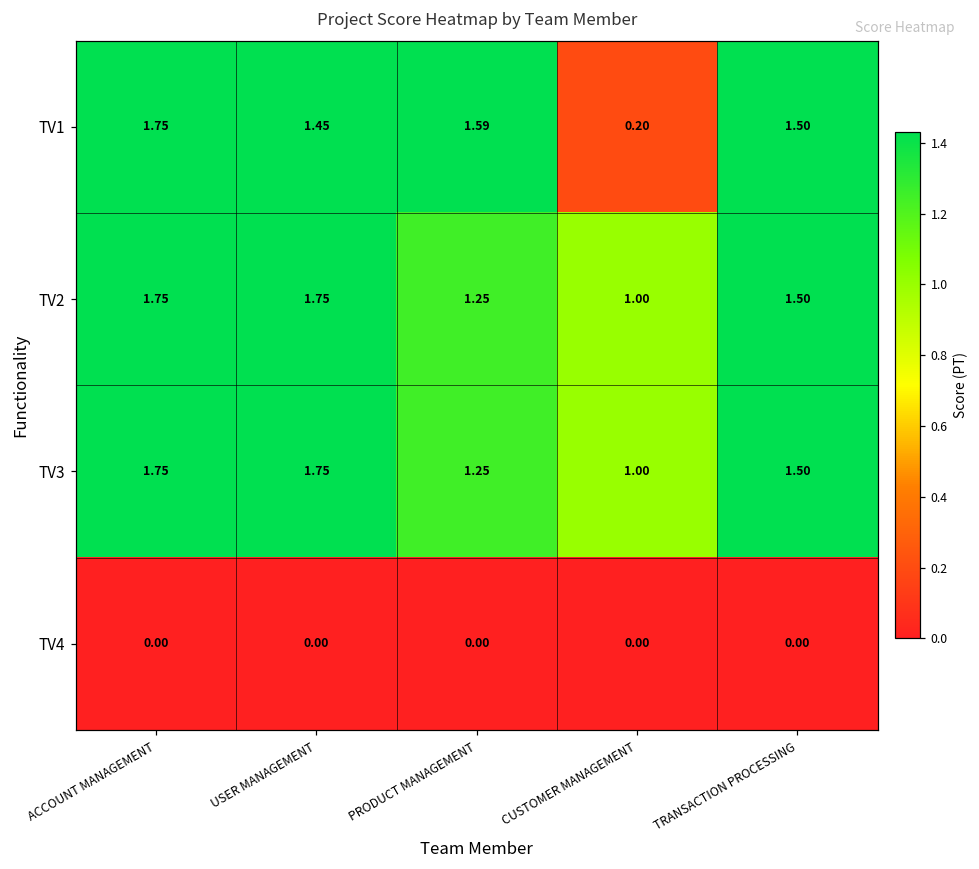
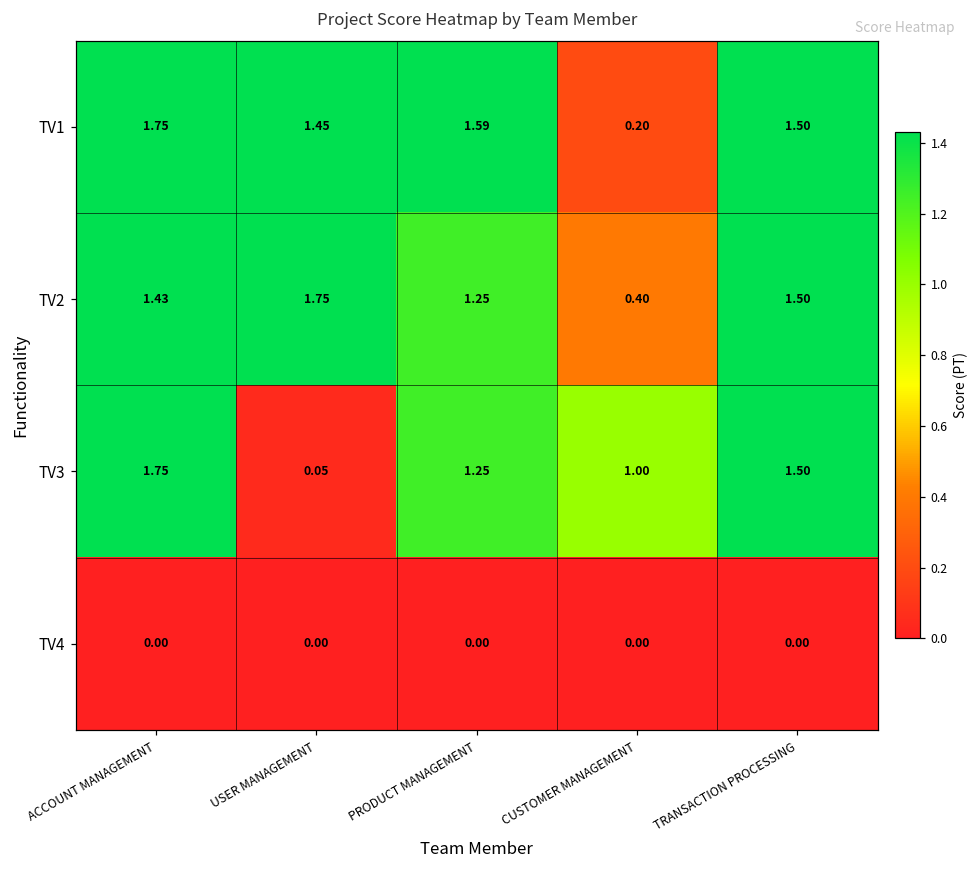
TV2, ACCOUNT MANAGEMENT: 1.75 -> 1.43
TV2, CUSTOMER MANAGEMENT: 1.00 -> 0.40
TV3, USER MANAGEMENT: 1.75 -> 0.05
